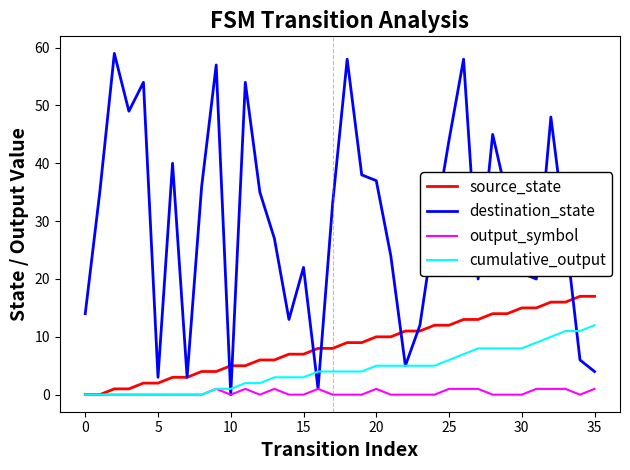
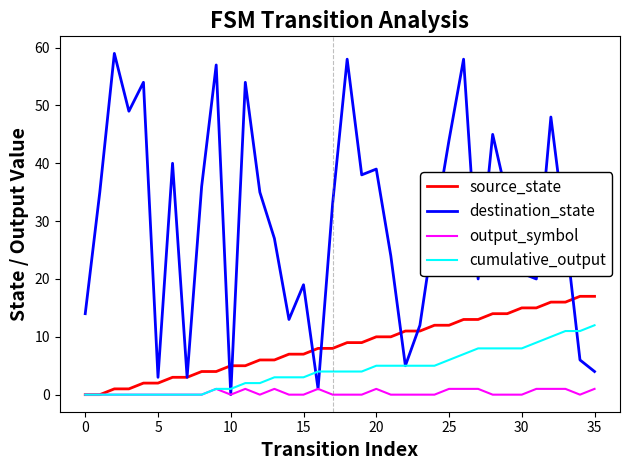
destination_state, 15: 22 -> 19
destination_state, 20: 37 -> 39
